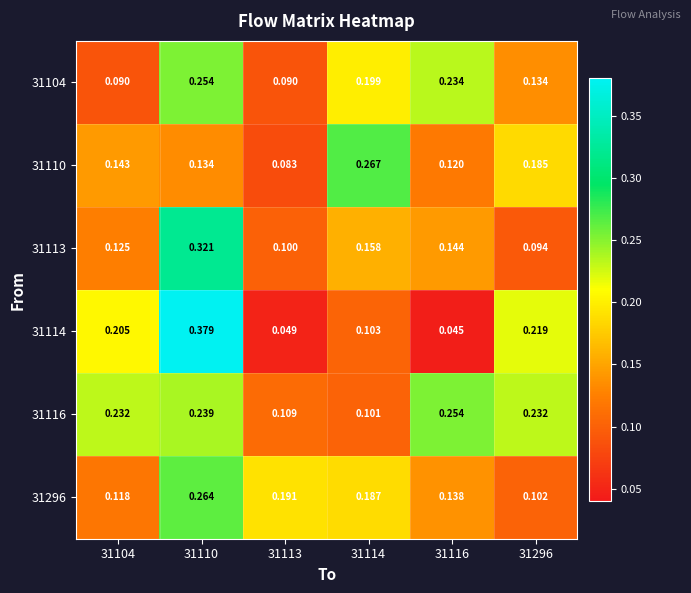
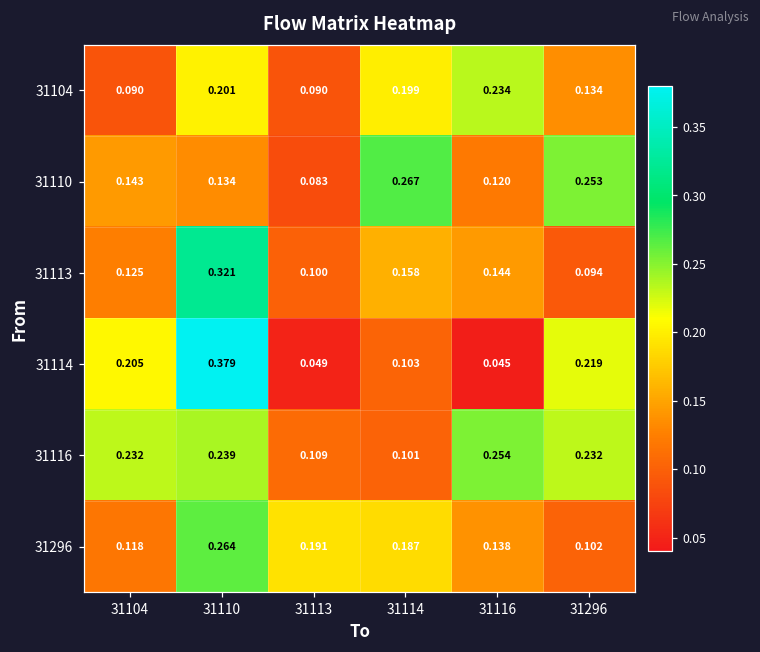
31104, 31110: 0.254 -> 0.201
31110, 31296: 0.185 -> 0.253
